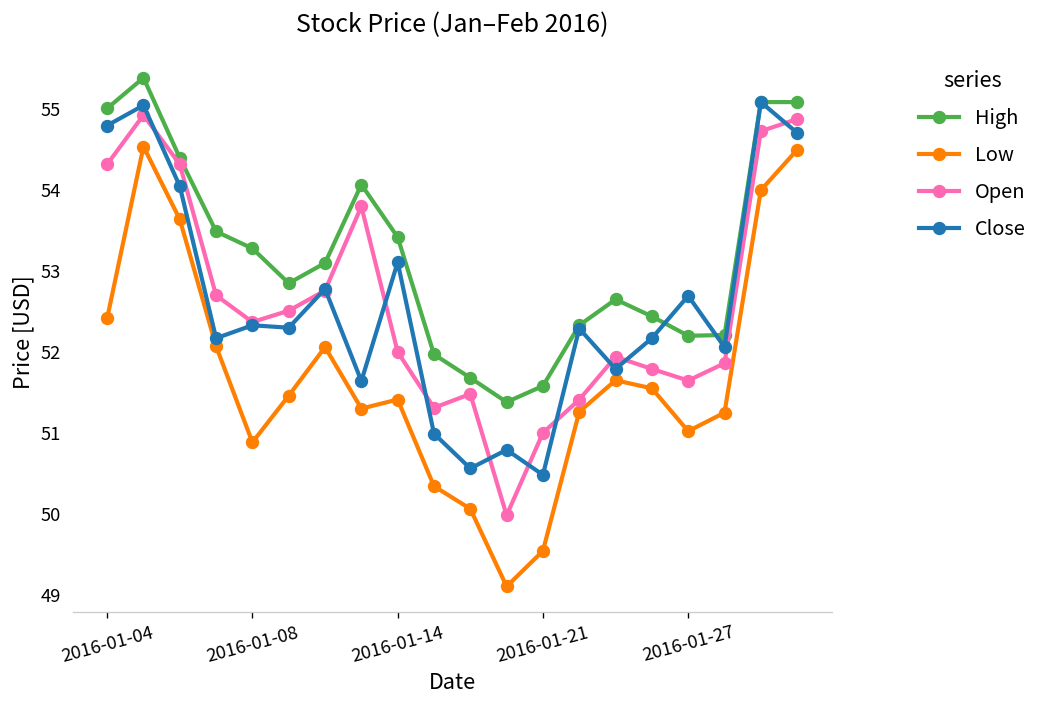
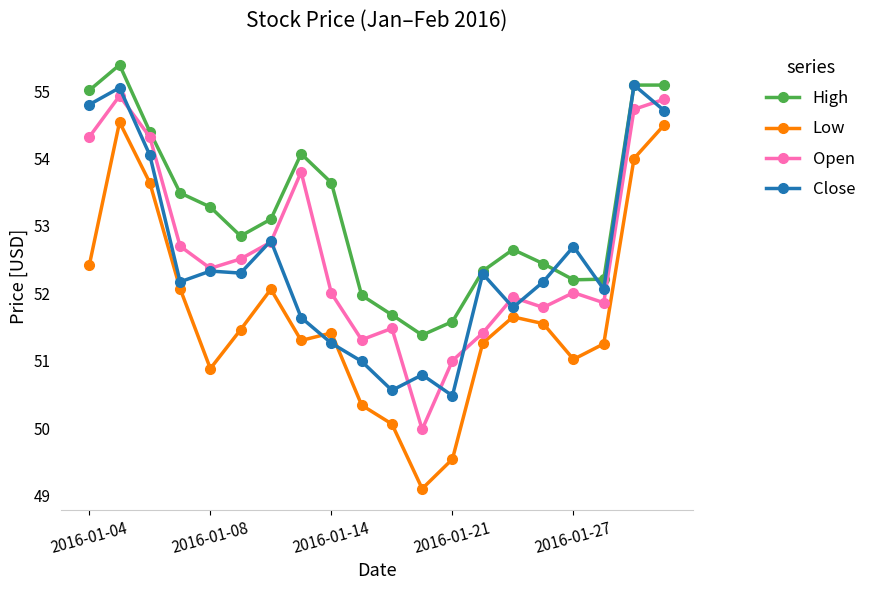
High, 2016-01-14: 53.4 -> 53.6
Close, 2016-01-14: 53.1 -> 51.3
Open, 2016-01-27: 51.6 -> 52.0
